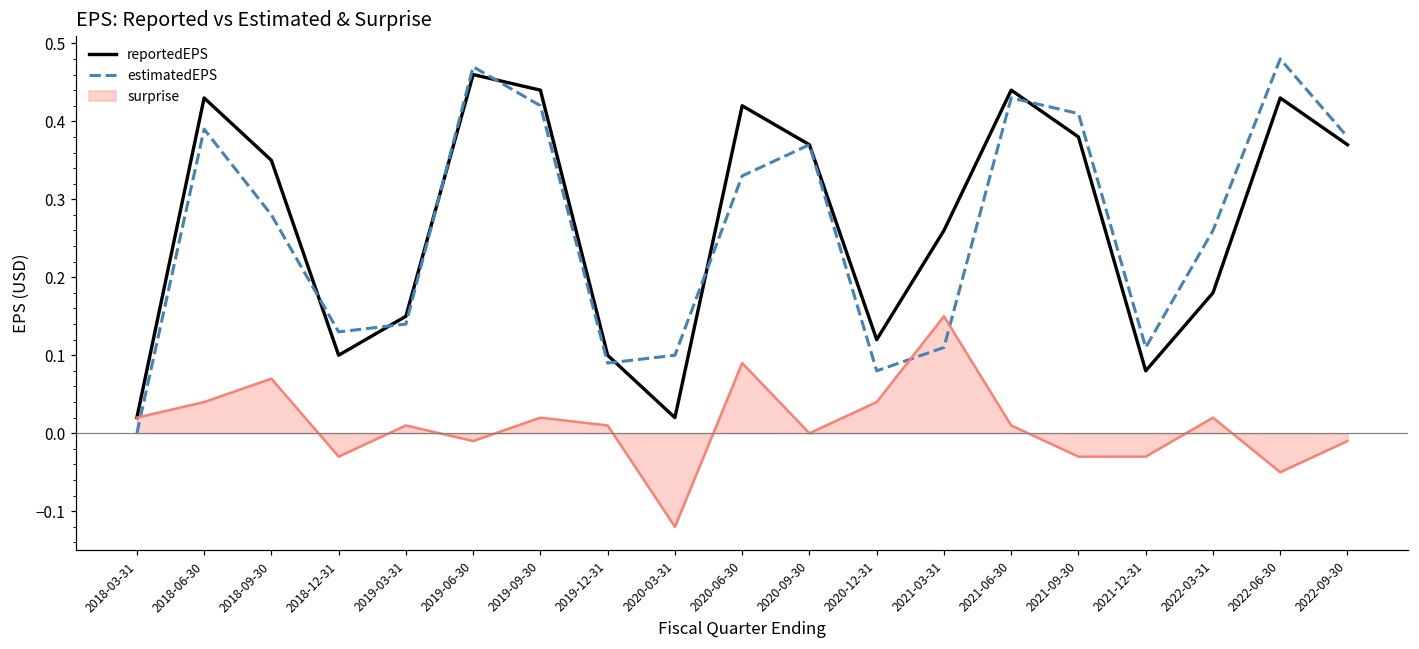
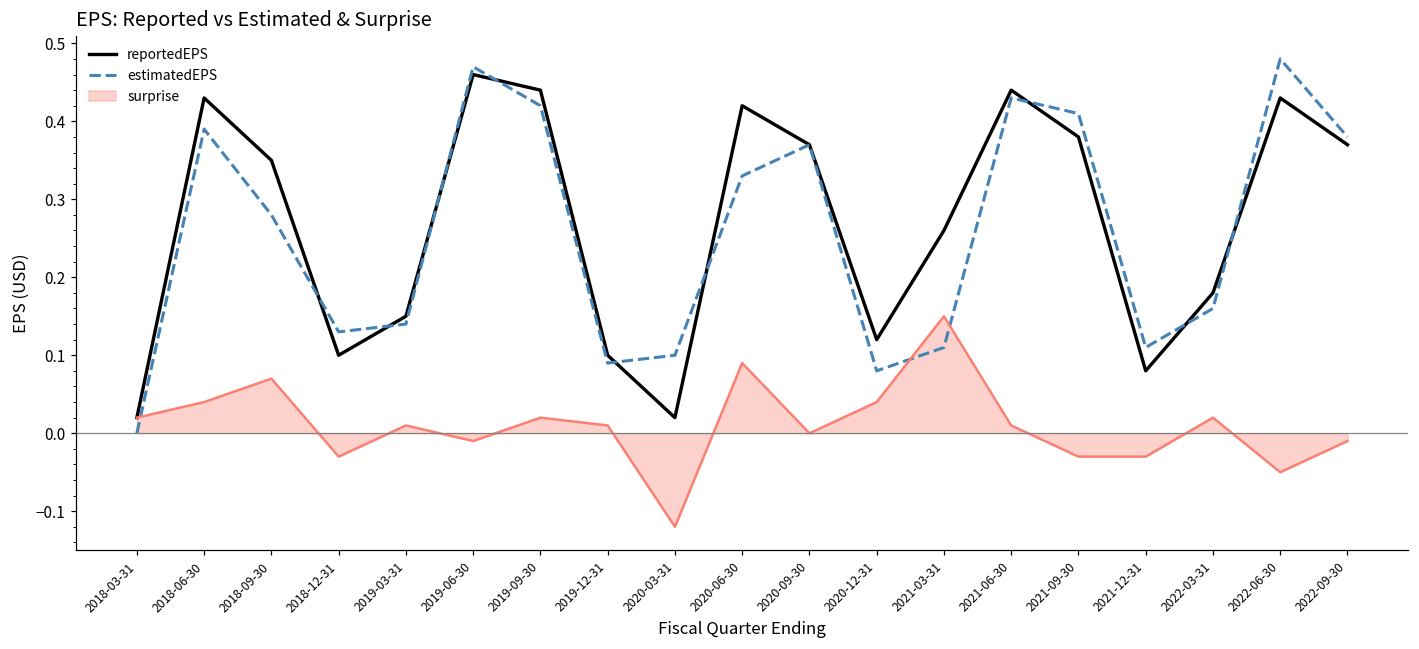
estimatedEPS, 2022-03-31: 0.26 -> 0.16
